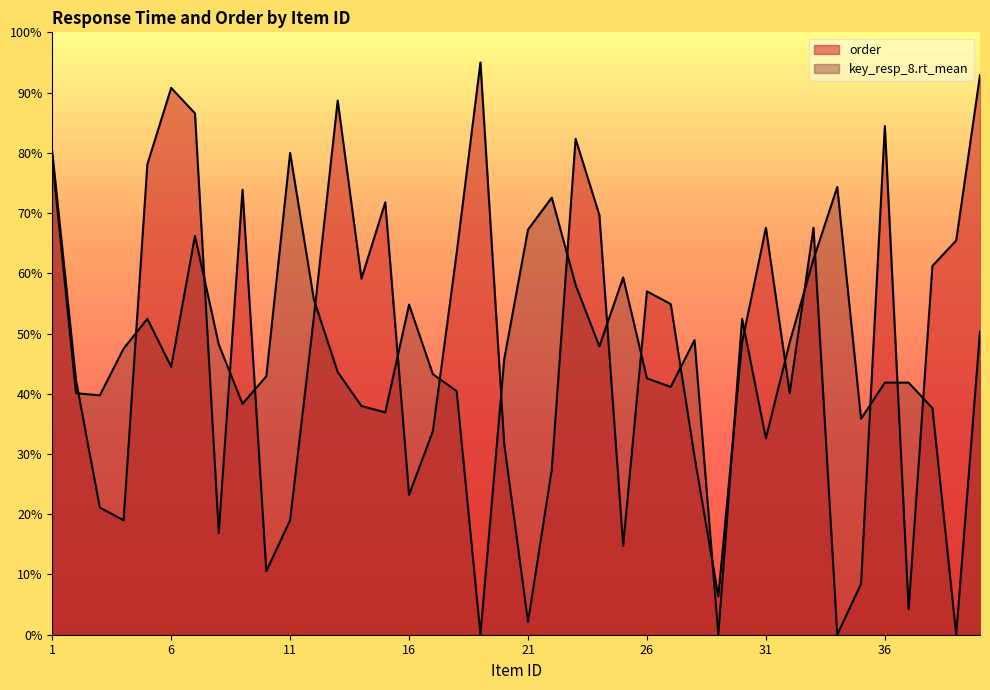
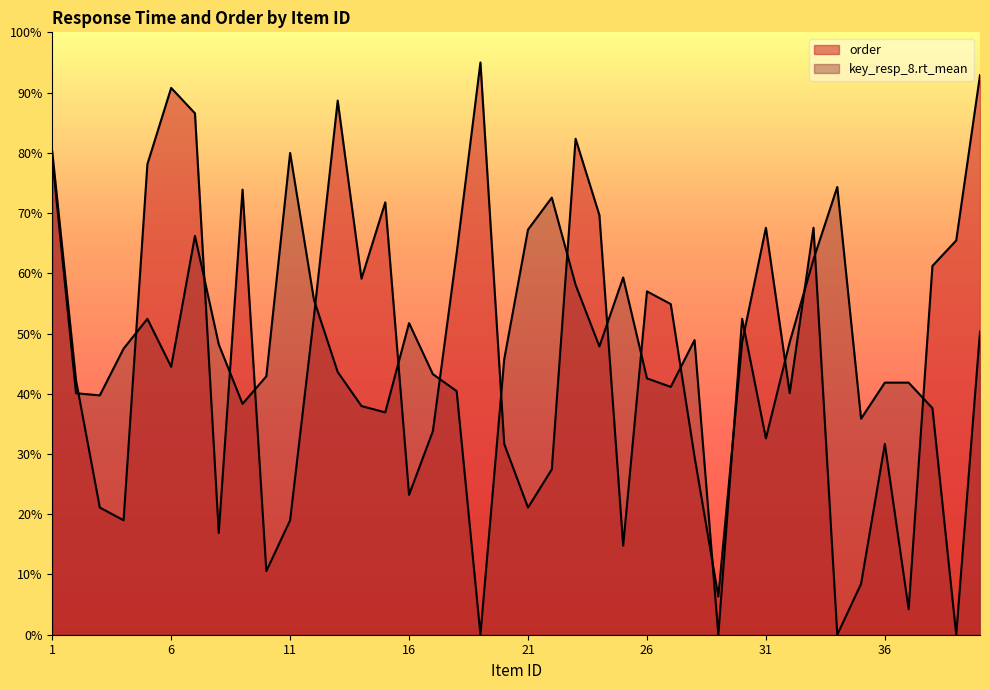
key_resp_8.rt_mean, 16: 55% -> 52%
order, 21: 2% -> 21%
order, 36: 84% -> 32%
